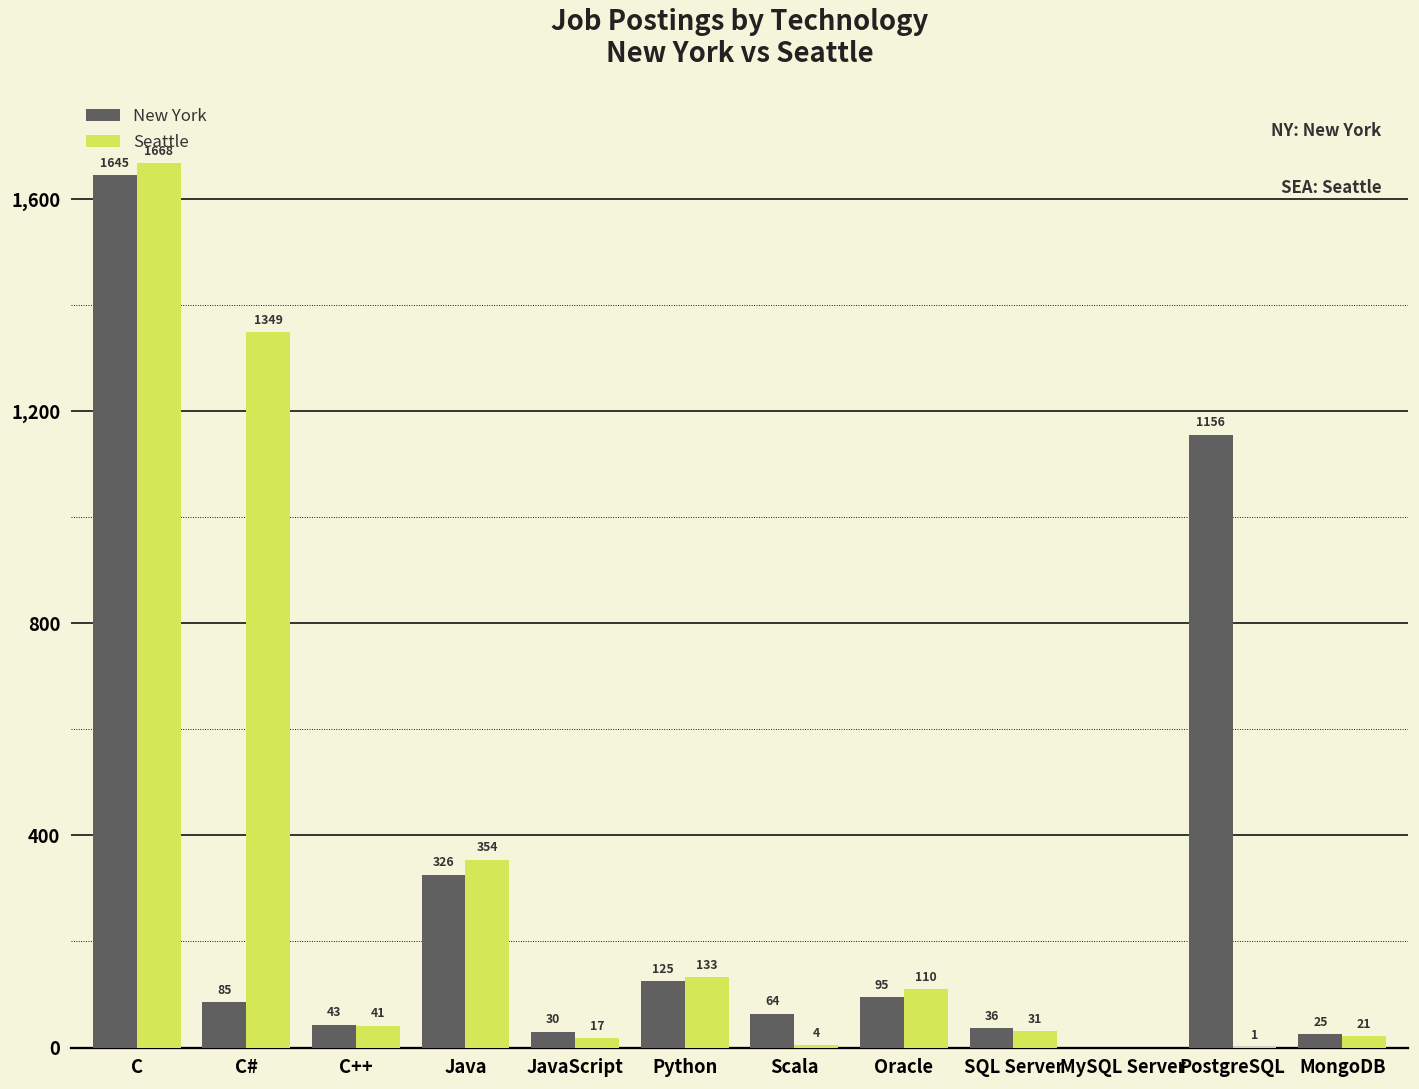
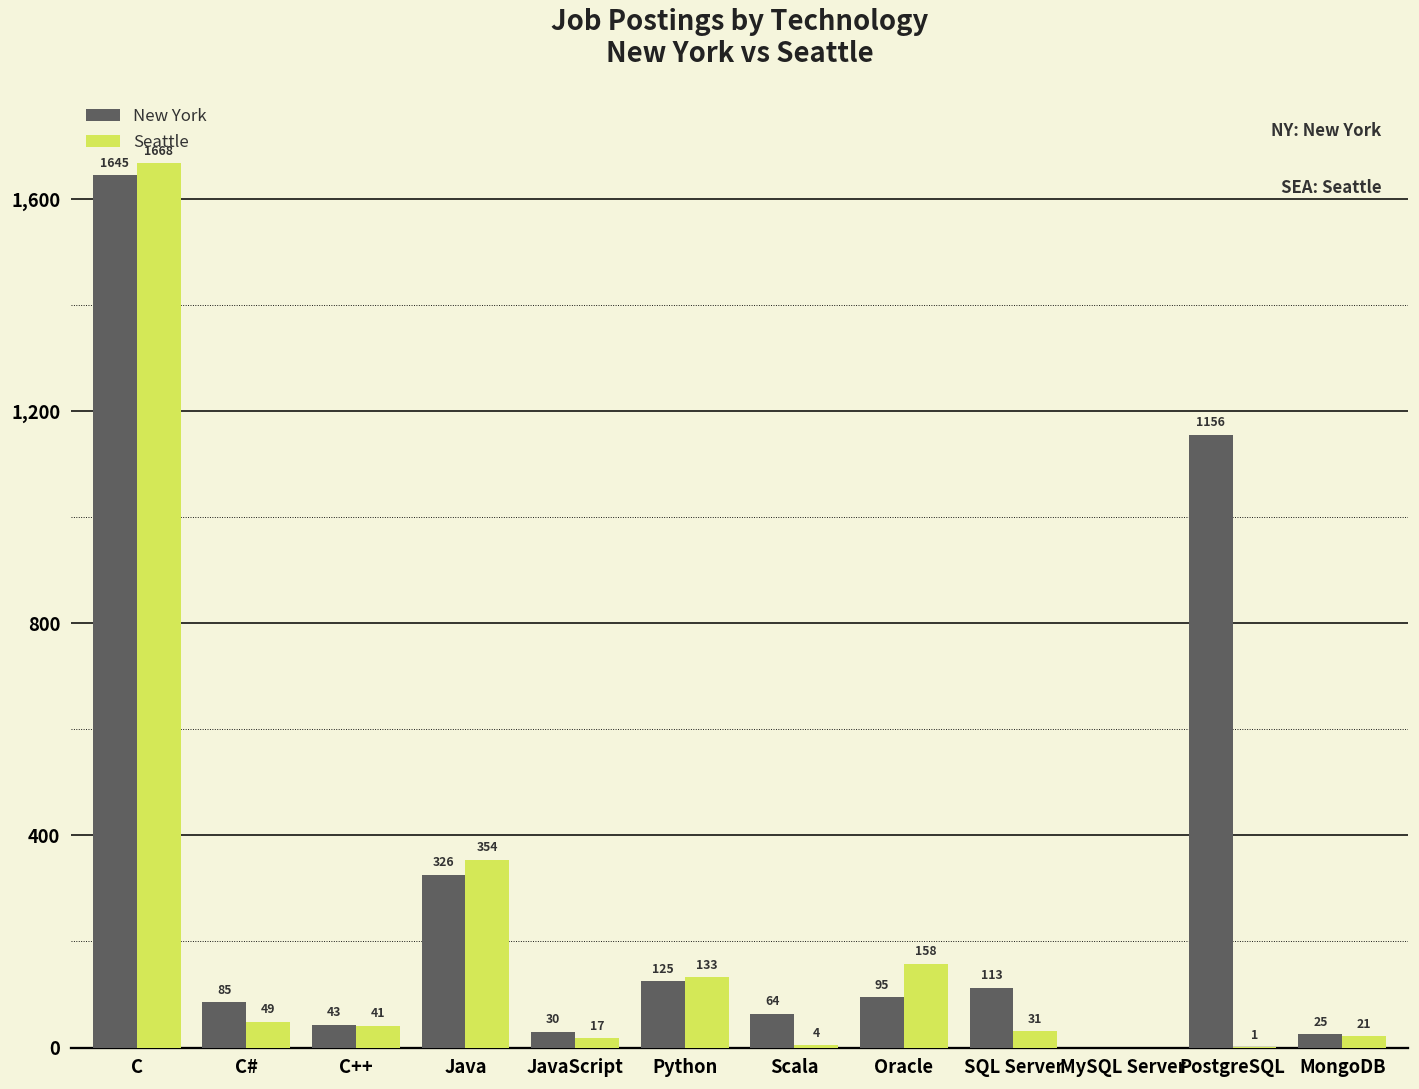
Seattle, C#: 1349 -> 49
Seattle, Oracle: 110 -> 158
New York, SQL Server: 36 -> 113
